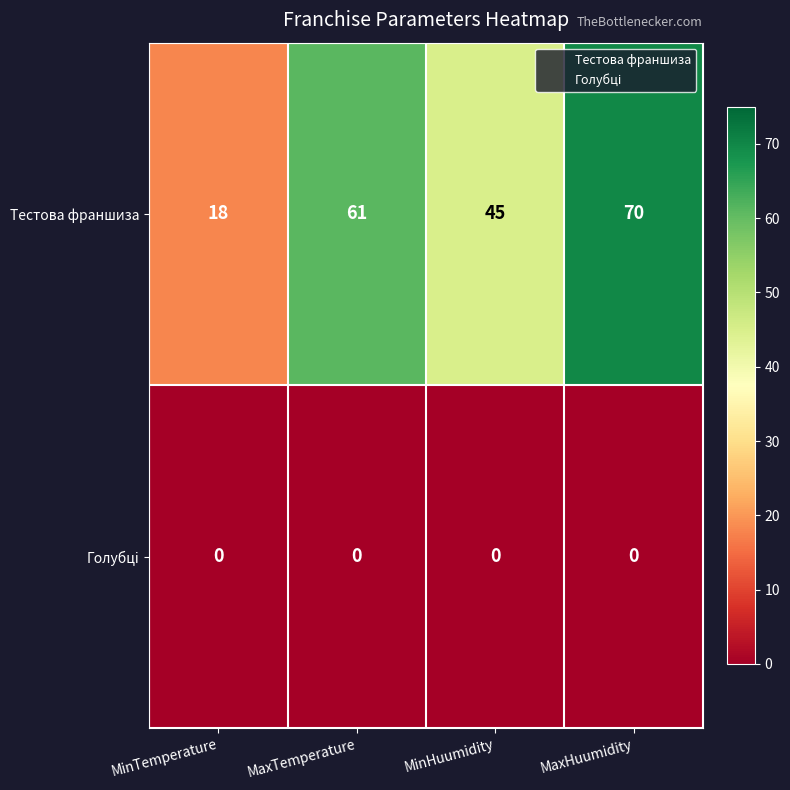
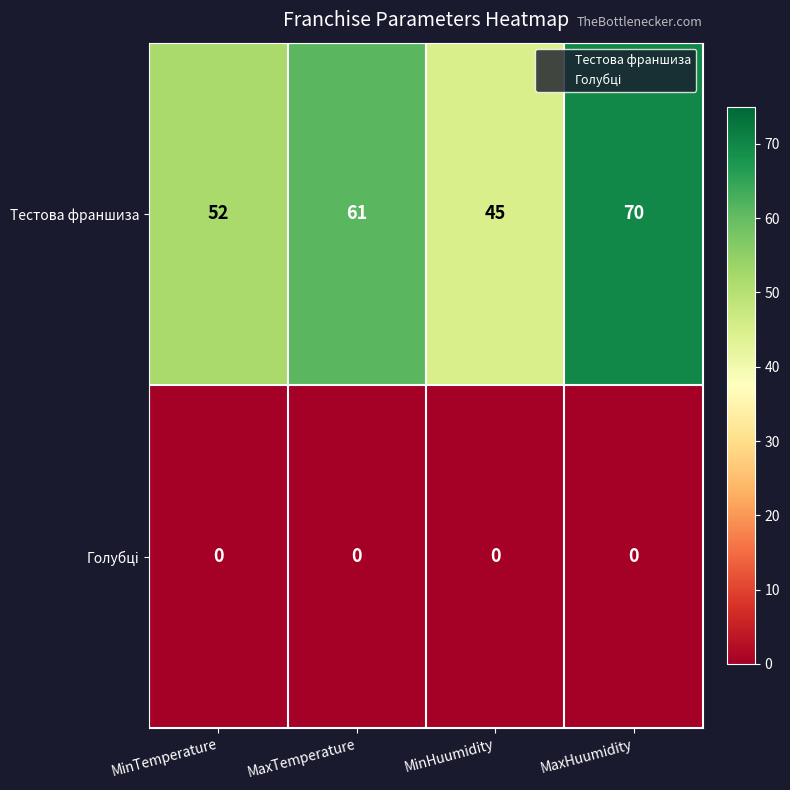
Тестова франшиза, MinTemperature: 18 -> 52
